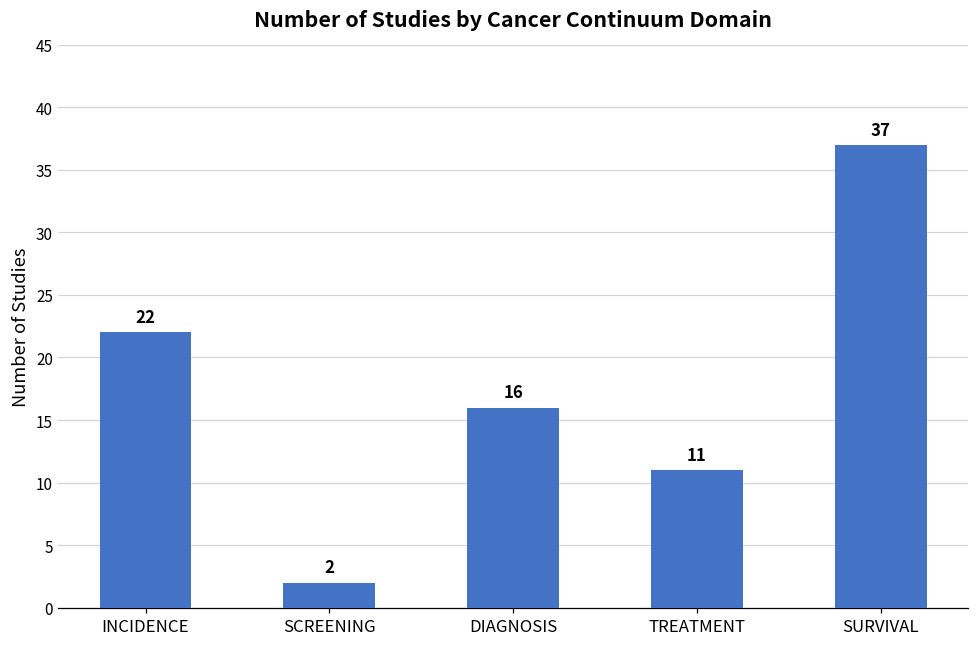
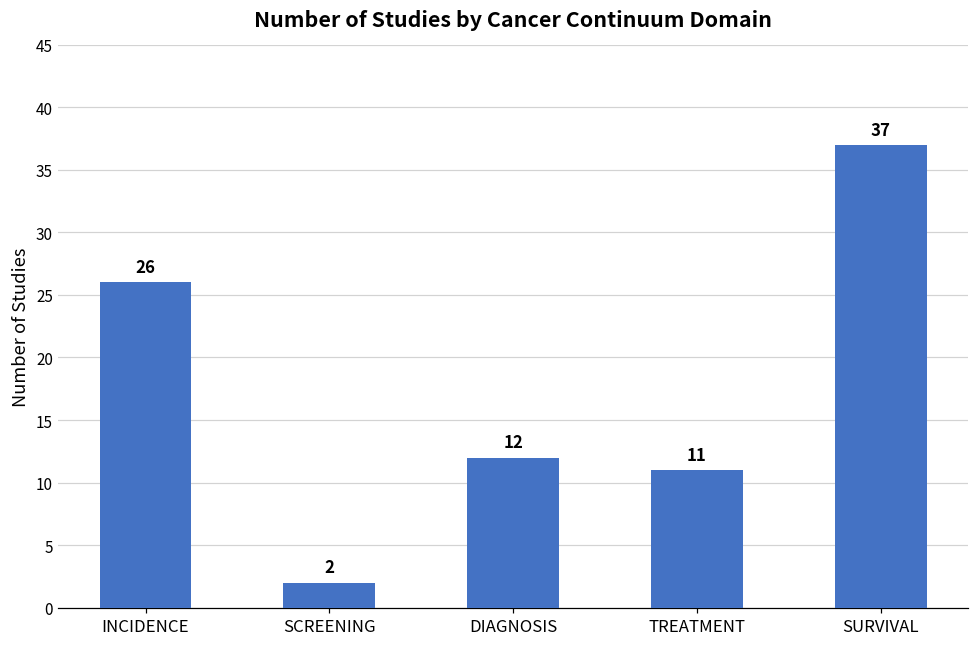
INCIDENCE: 22 -> 26
DIAGNOSIS: 16 -> 12
